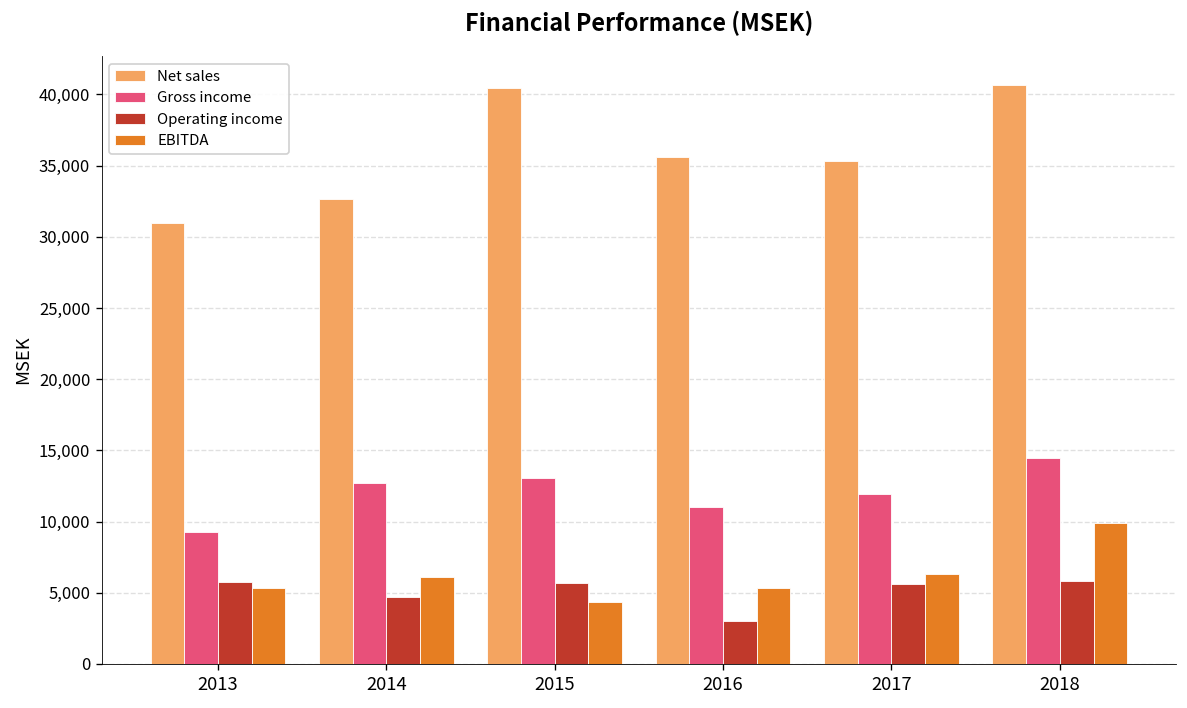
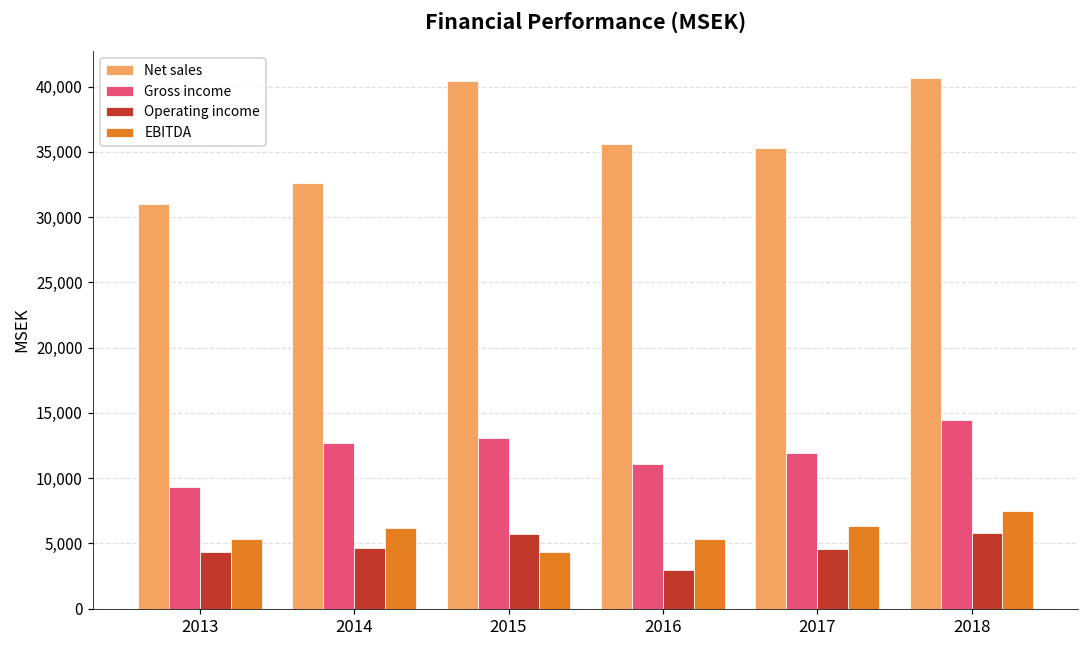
Operating income, 2013: 5,700 -> 4,400
Operating income, 2017: 5,600 -> 4,600
EBITDA, 2018: 9,900 -> 7,500
